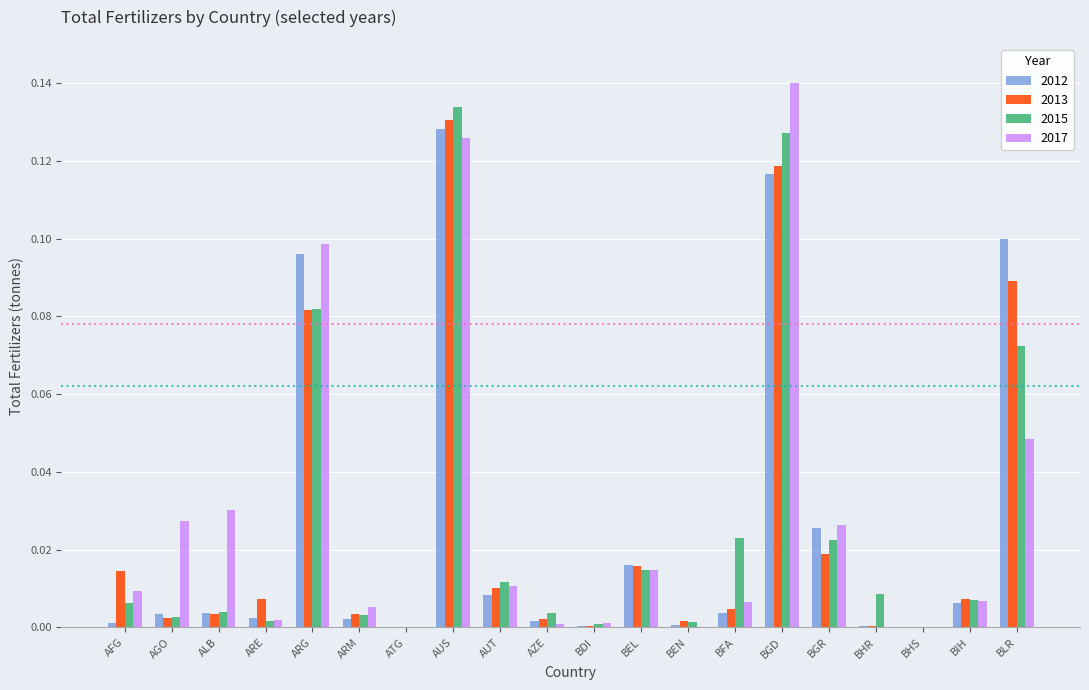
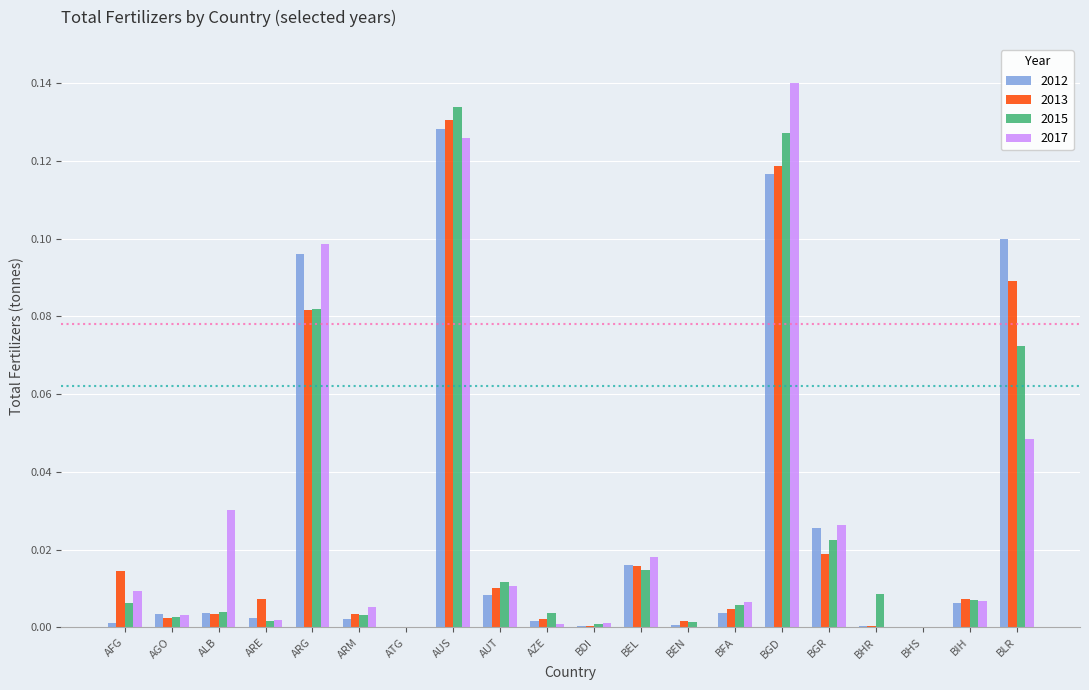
2017, AGO: 0.027 -> 0.003
2017, BEL: 0.015 -> 0.018
2015, BFA: 0.023 -> 0.006
